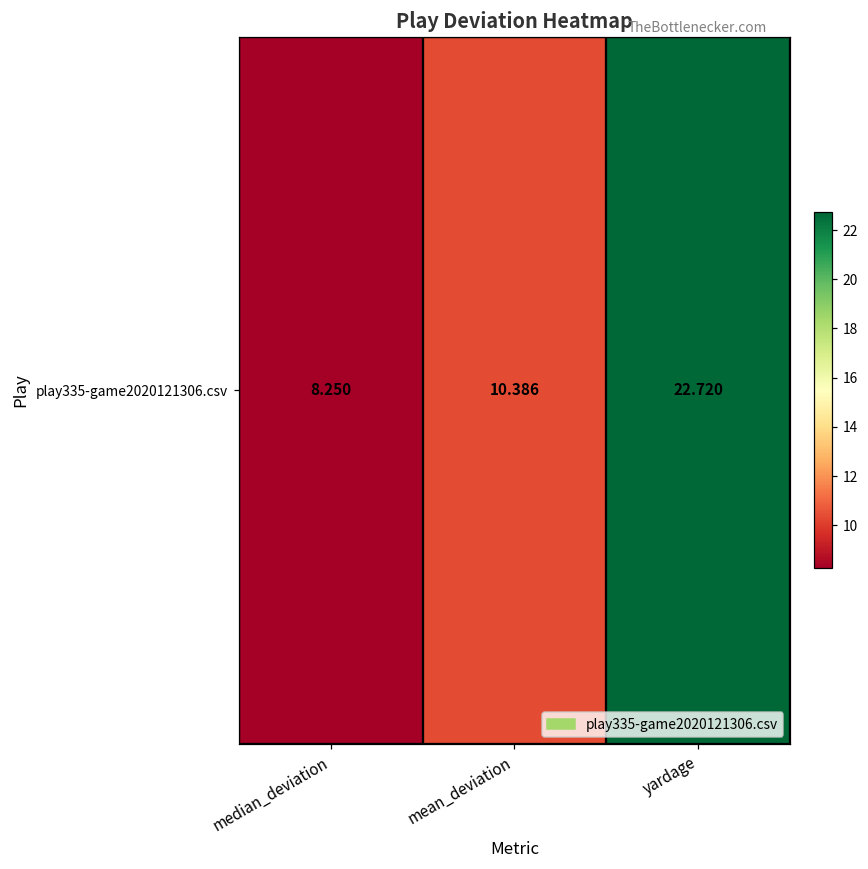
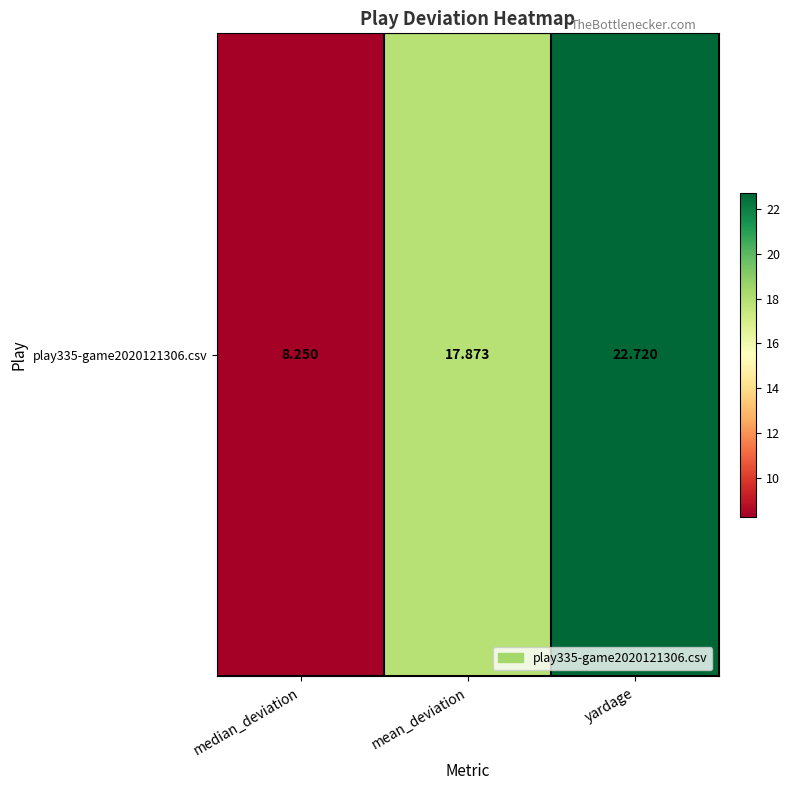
play335-game2020121306.csv, mean_deviation: 10.386 -> 17.873
